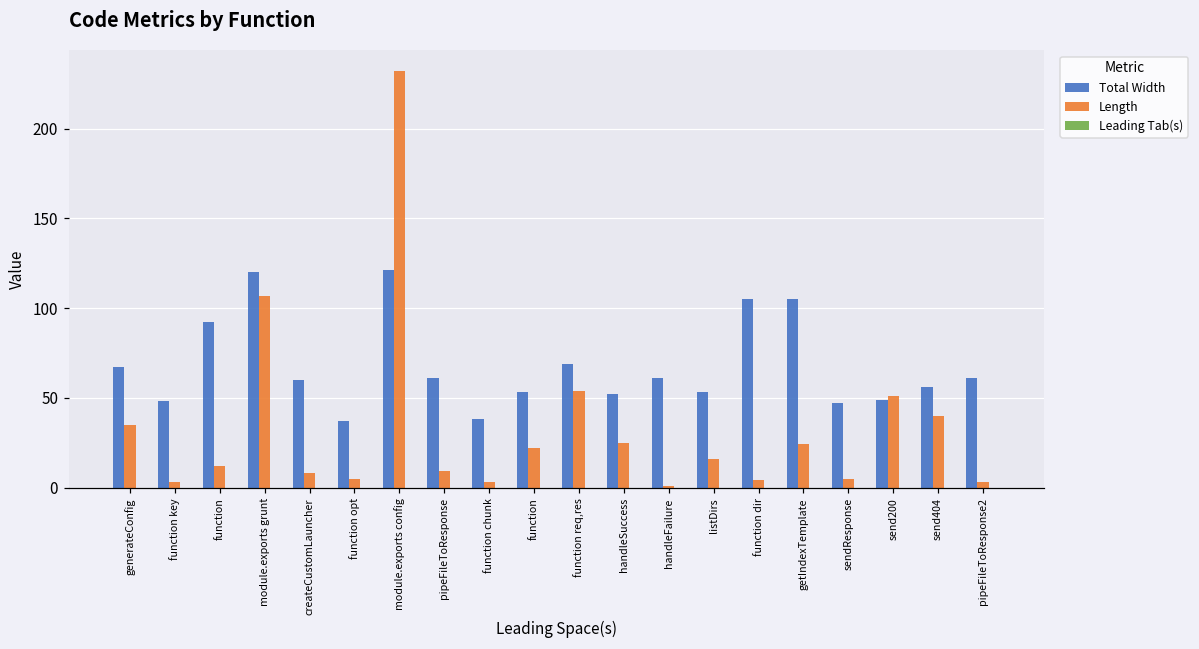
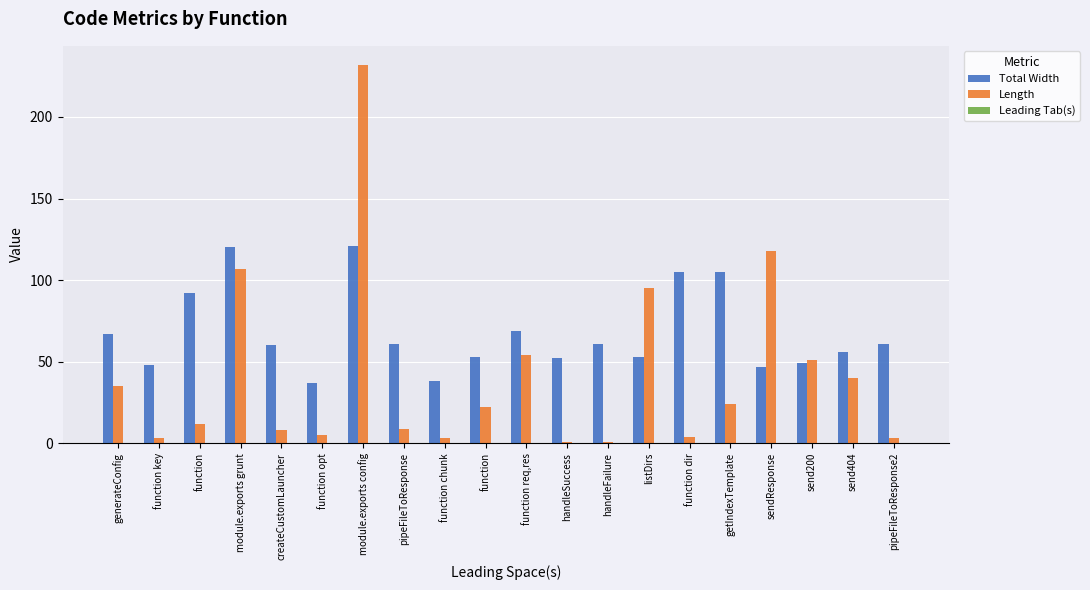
Length, handleSuccess: 25 -> 1
Length, listDirs: 16 -> 95
Length, sendResponse: 5 -> 118
